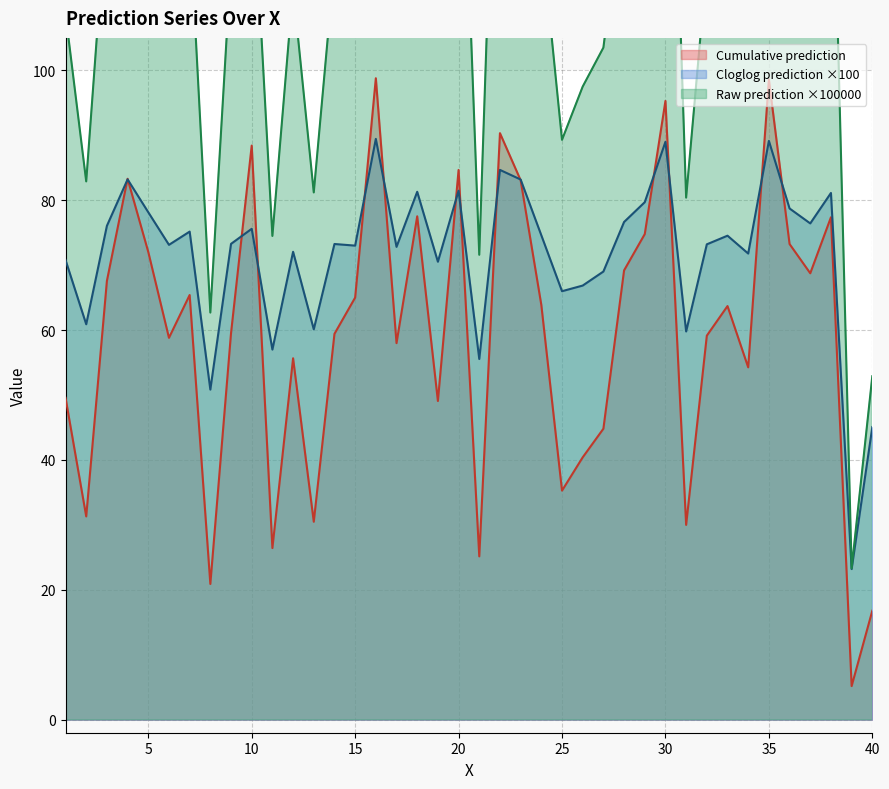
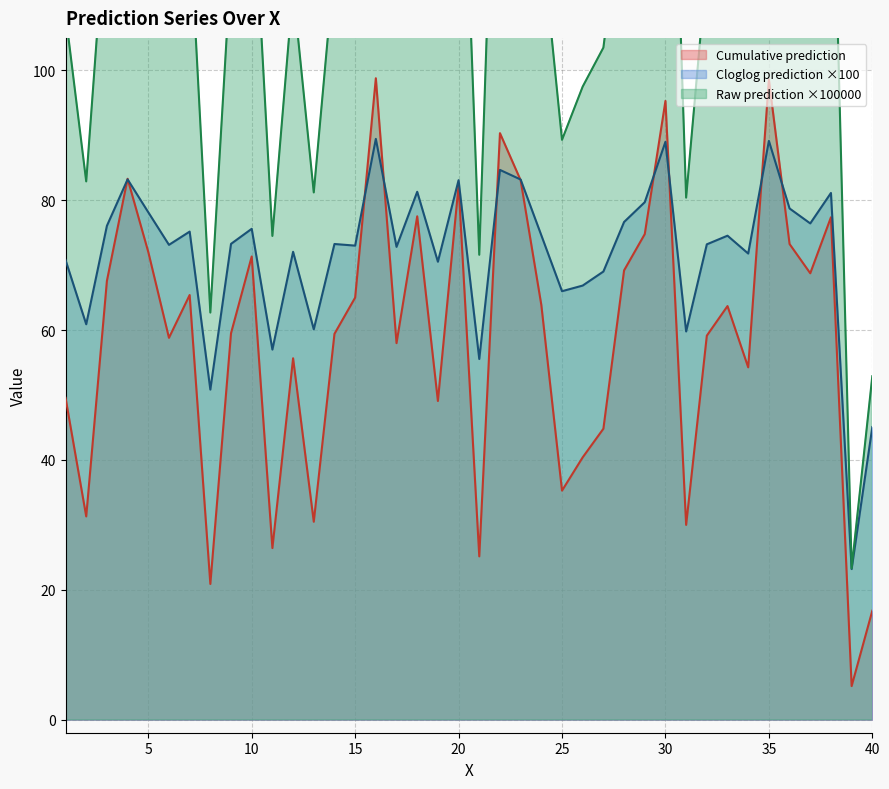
Cumulative prediction, 10: 88 -> 71
Cumulative prediction, 20: 85 -> 82
Cloglog prediction ×100, 20: 81 -> 83
